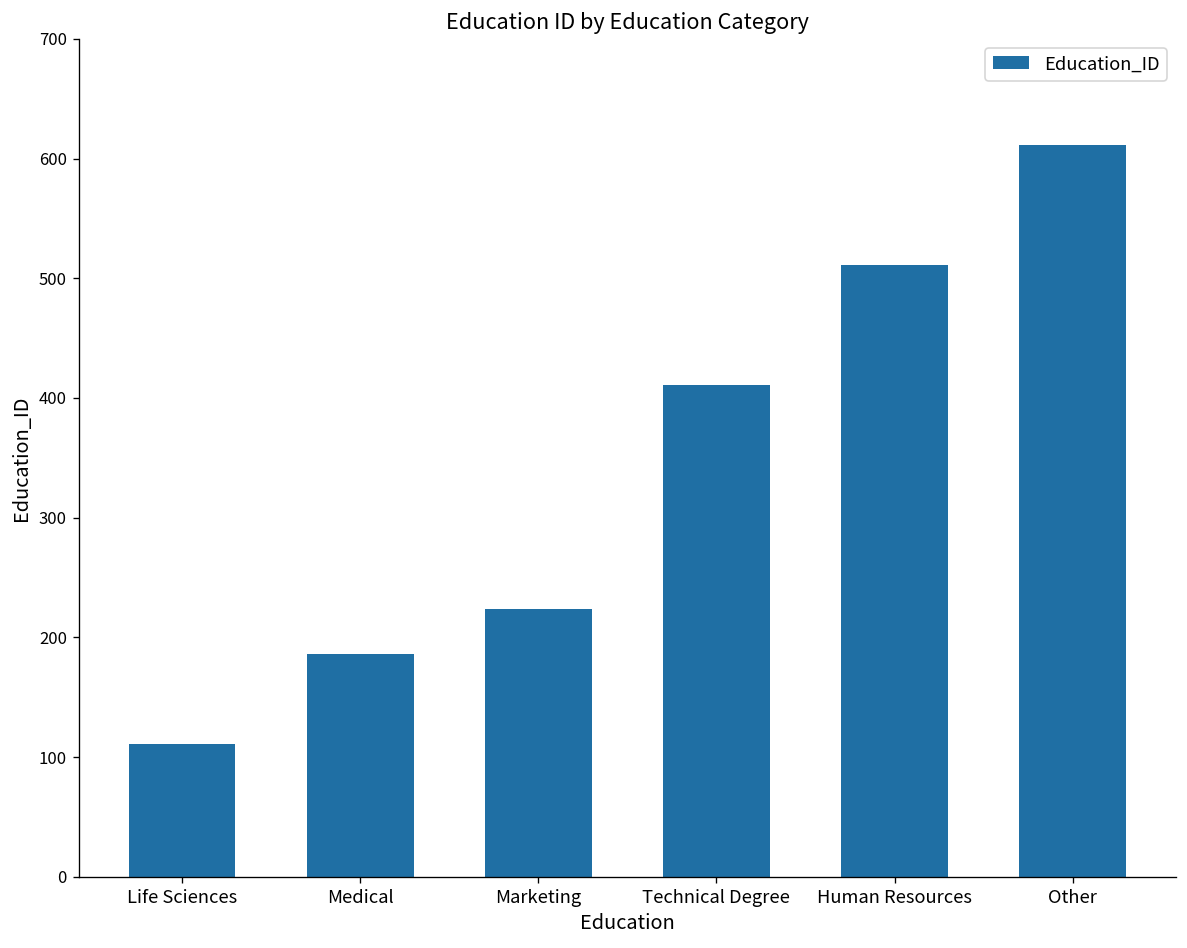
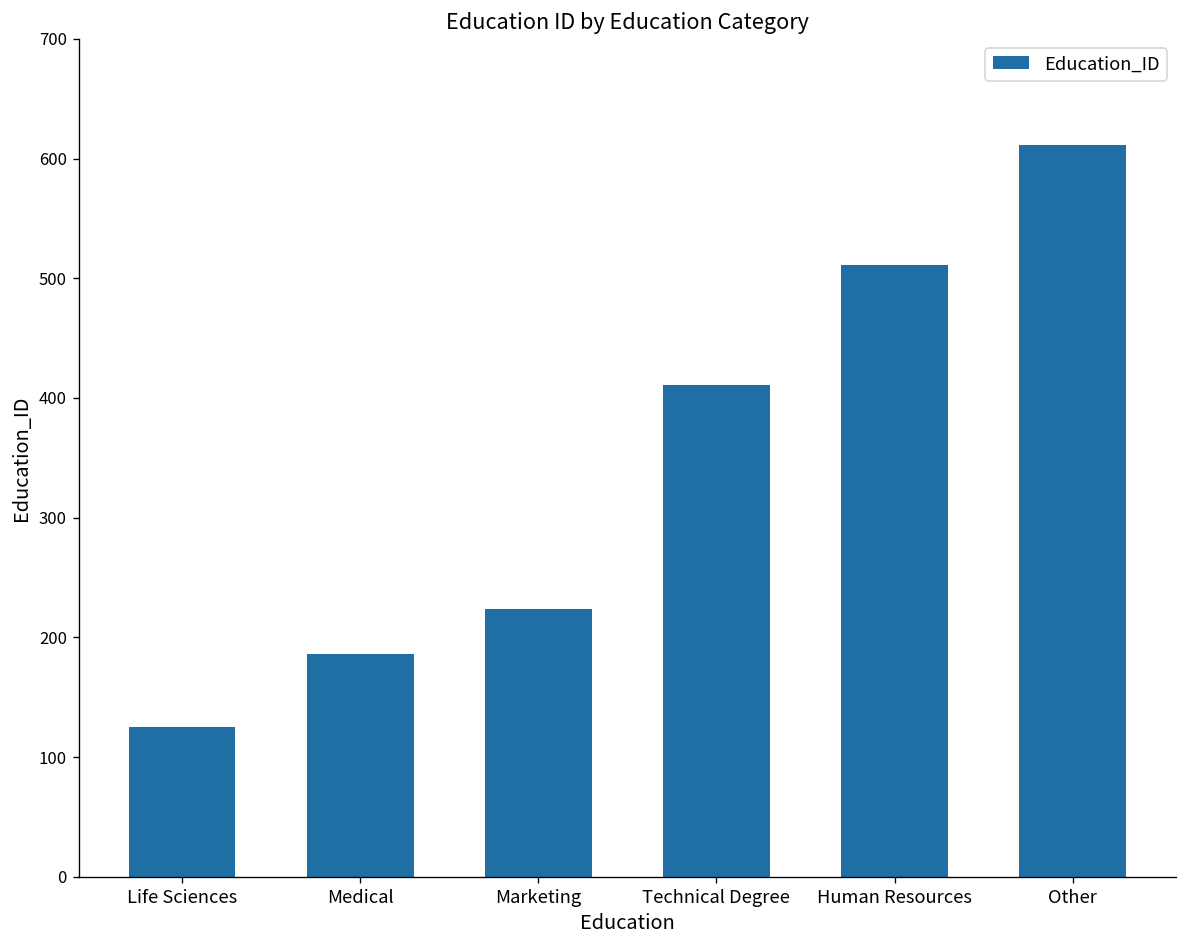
Life Sciences: 110 -> 130
